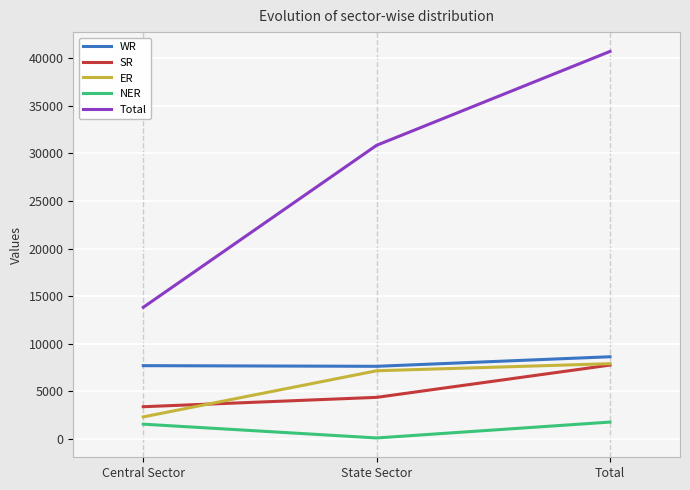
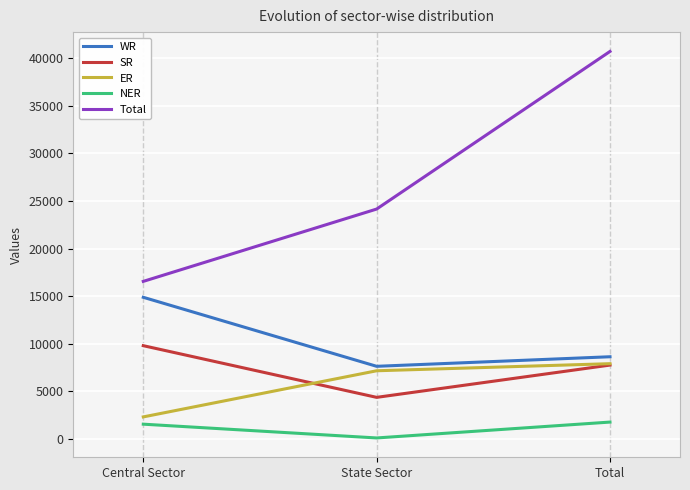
WR, Central Sector: 8000 -> 15000
SR, Central Sector: 3000 -> 10000
Total, Central Sector: 14000 -> 17000
Total, State Sector: 31000 -> 24000
